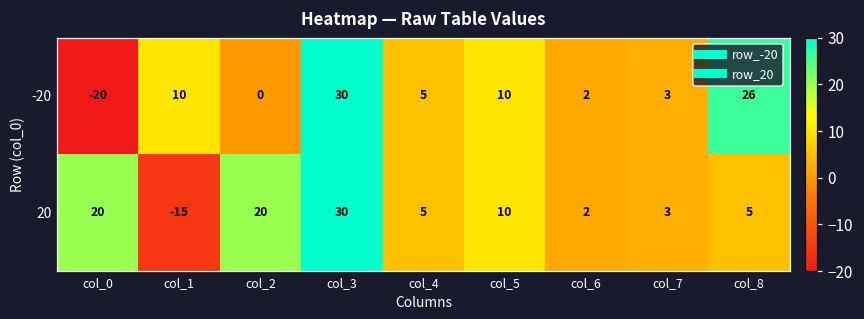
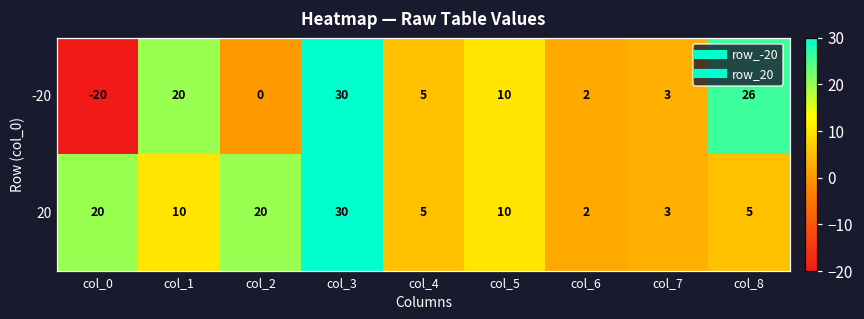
-20, col_1: 10 -> 20
20, col_1: -15 -> 10
